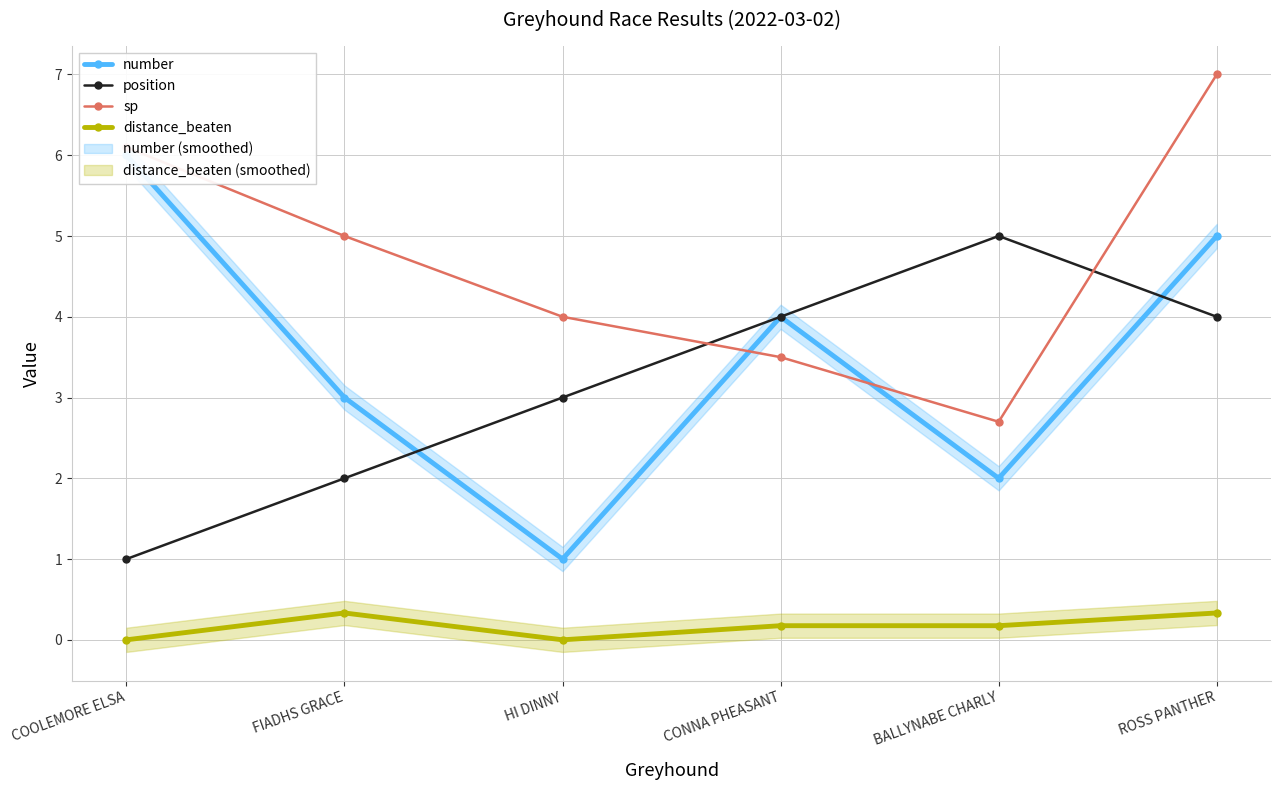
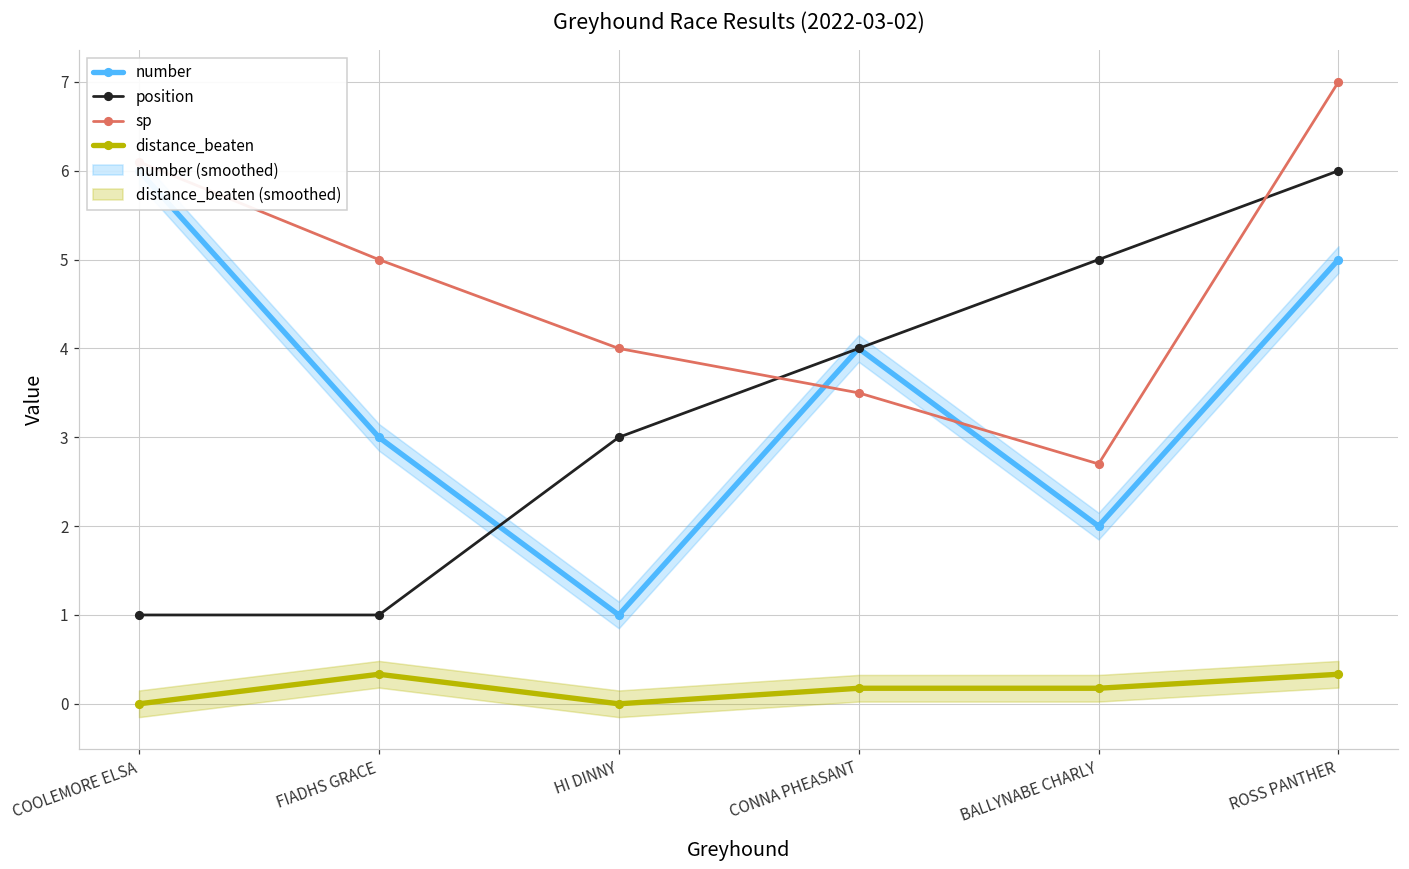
position, FIADHS GRACE: 2 -> 1
position, ROSS PANTHER: 4 -> 6
